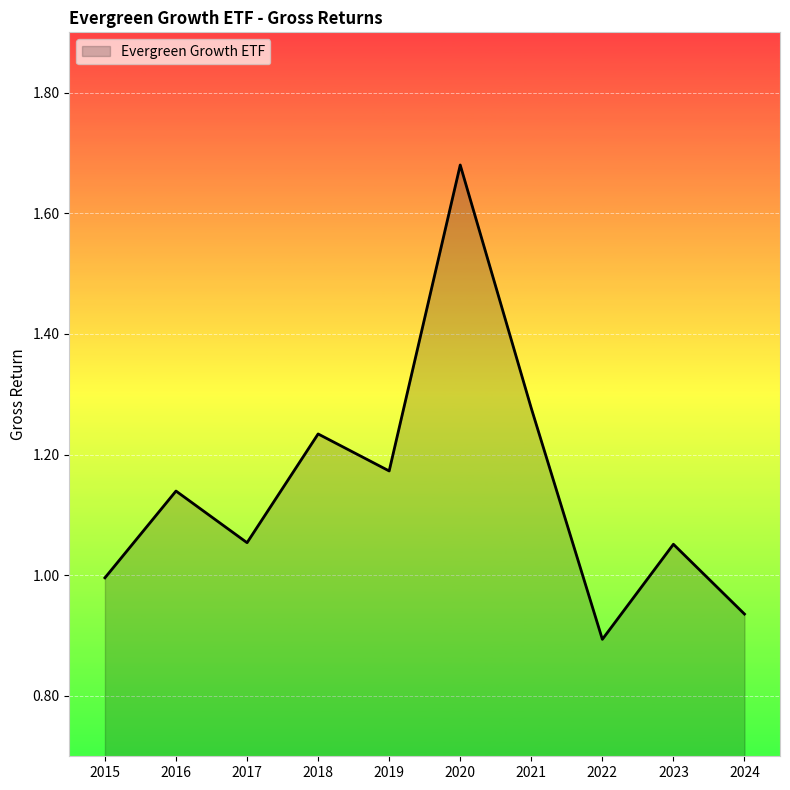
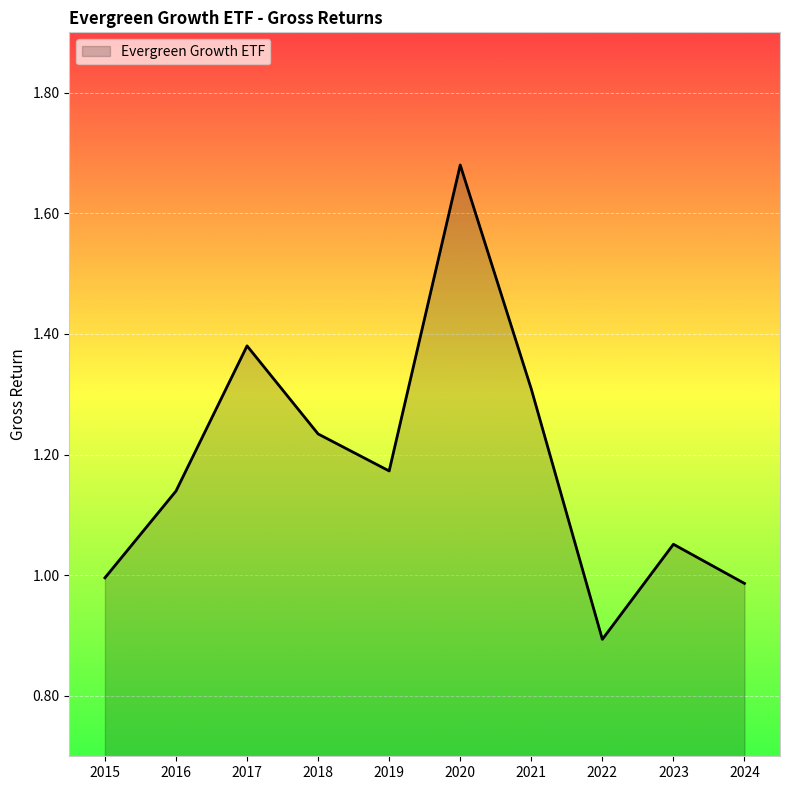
2017: 1.05 -> 1.38
2021: 1.28 -> 1.31
2024: 0.94 -> 0.99
